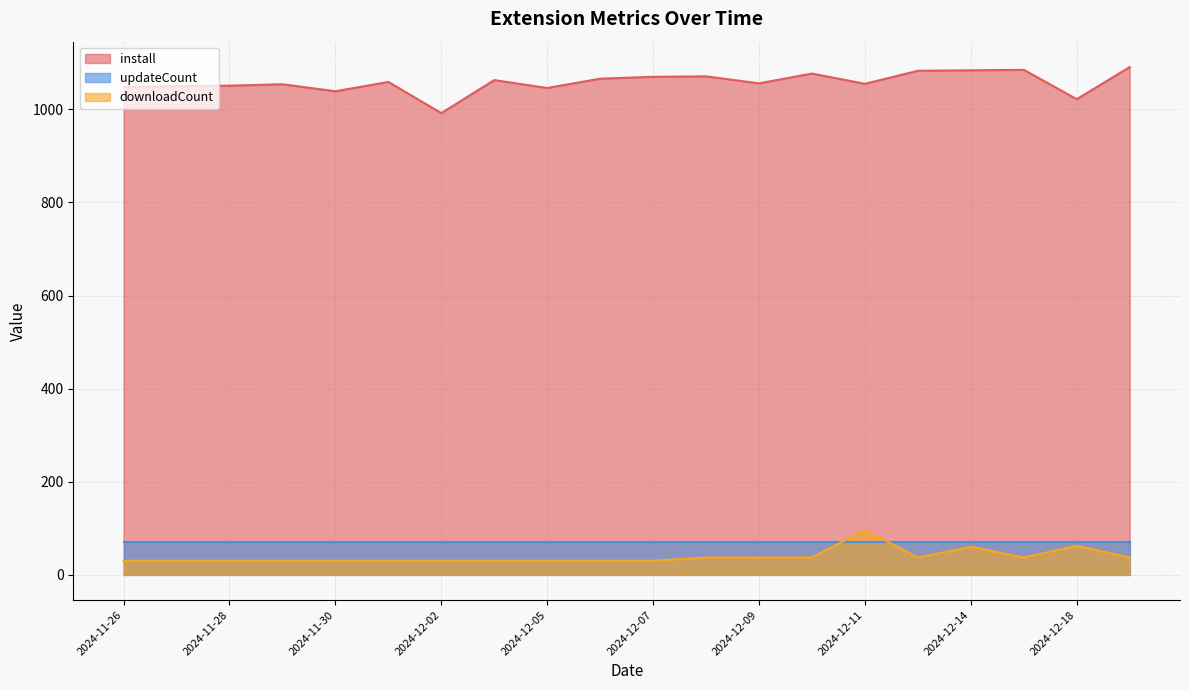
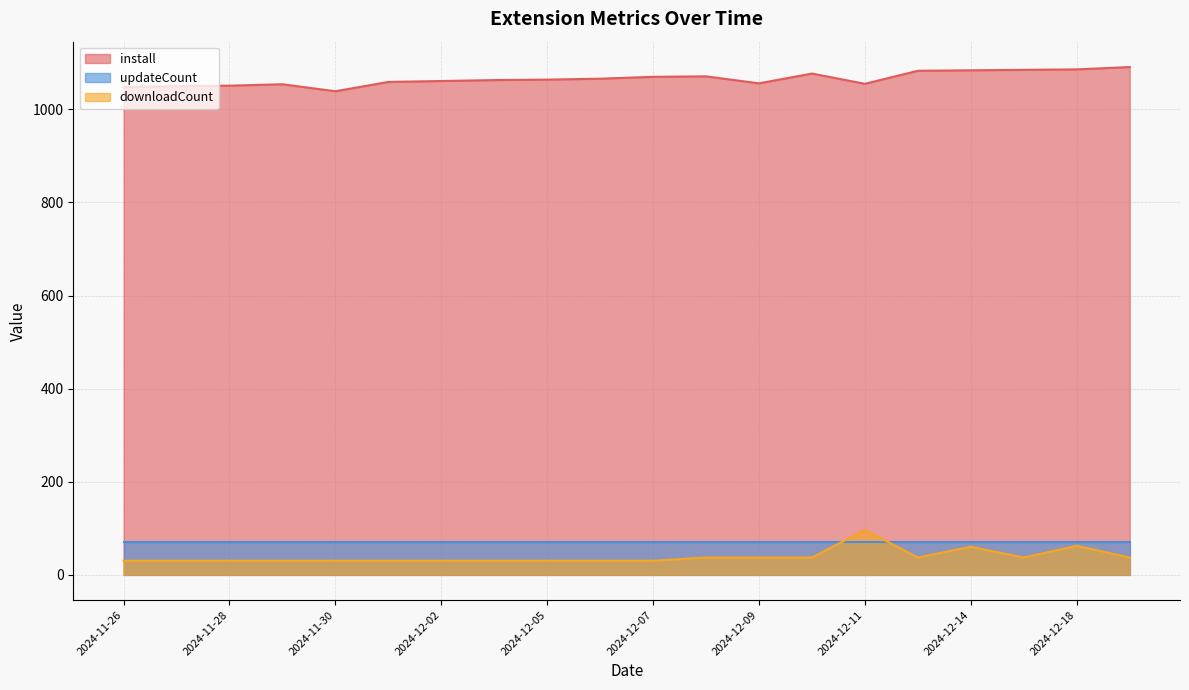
install, 2024-12-02: 990 -> 1060
install, 2024-12-05: 1050 -> 1060
install, 2024-12-18: 1020 -> 1090
